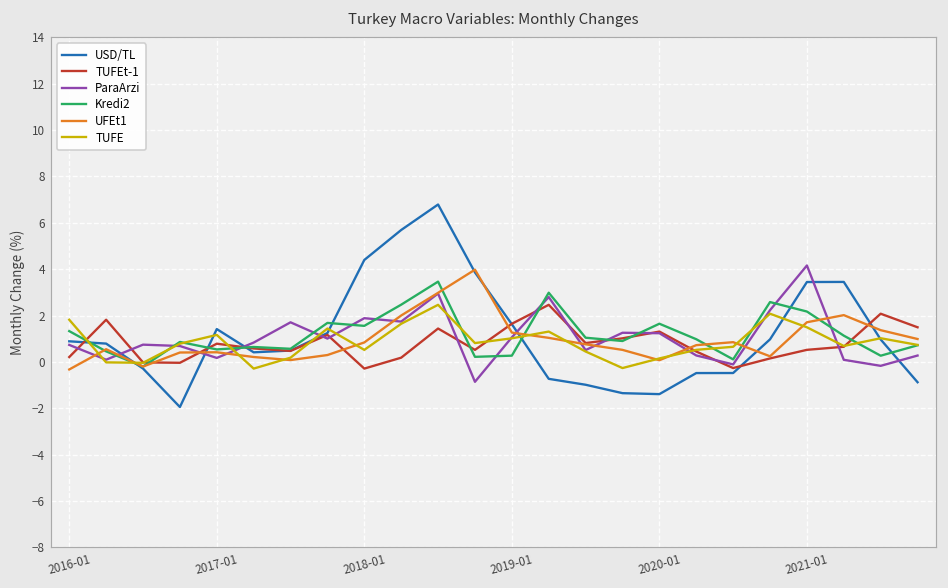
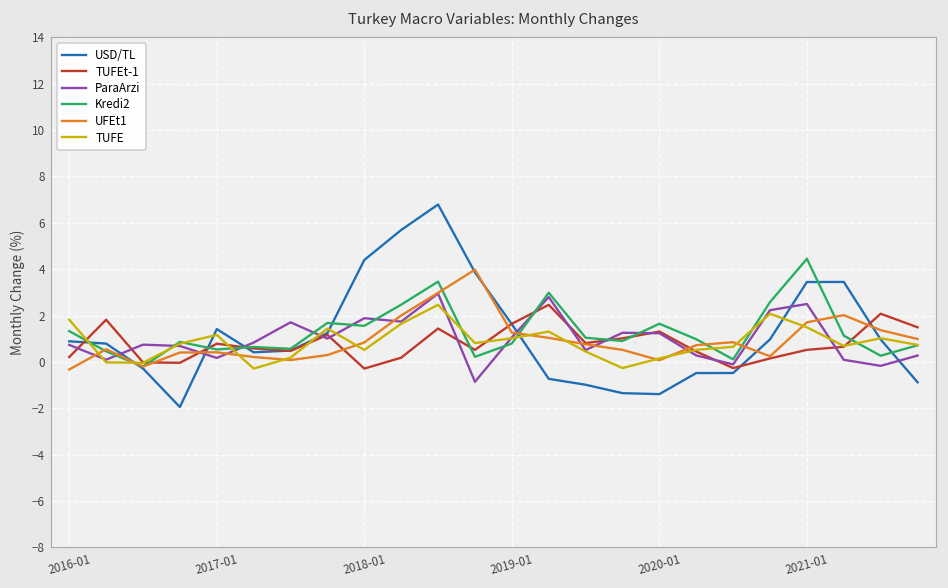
Kredi2, 2019-01: 0.3 -> 0.8
ParaArzi, 2021-01: 4.2 -> 2.5
Kredi2, 2021-01: 2.2 -> 4.4
